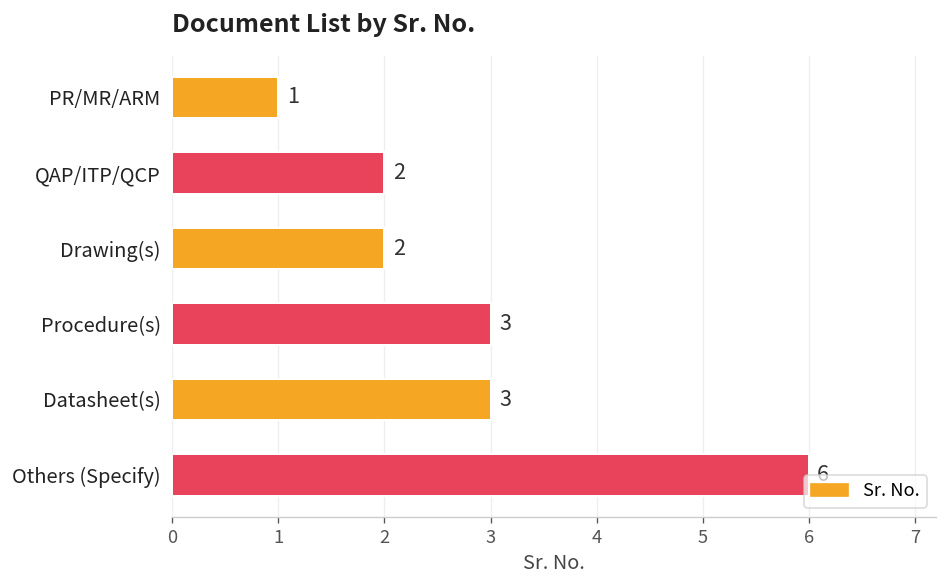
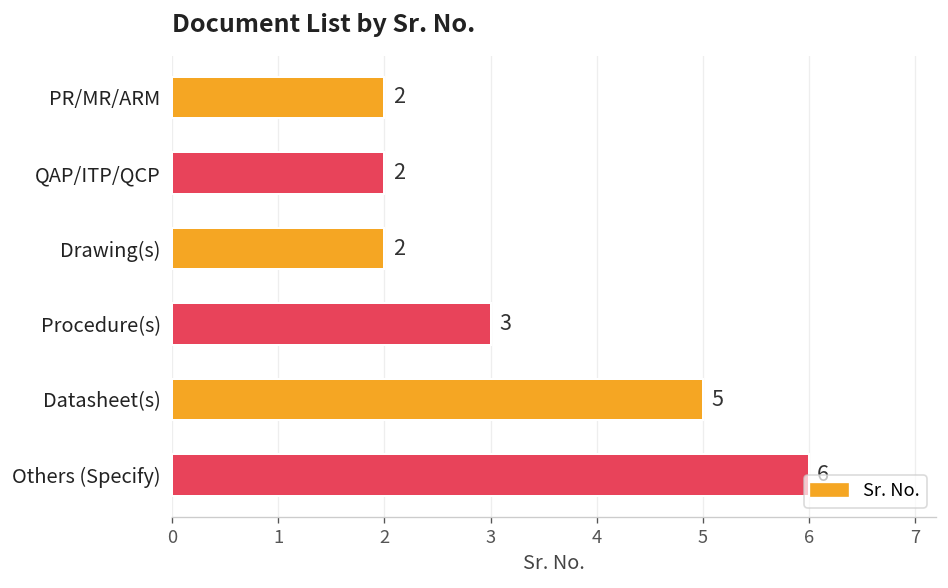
PR/MR/ARM: 1 -> 2
Datasheet(s): 3 -> 5
